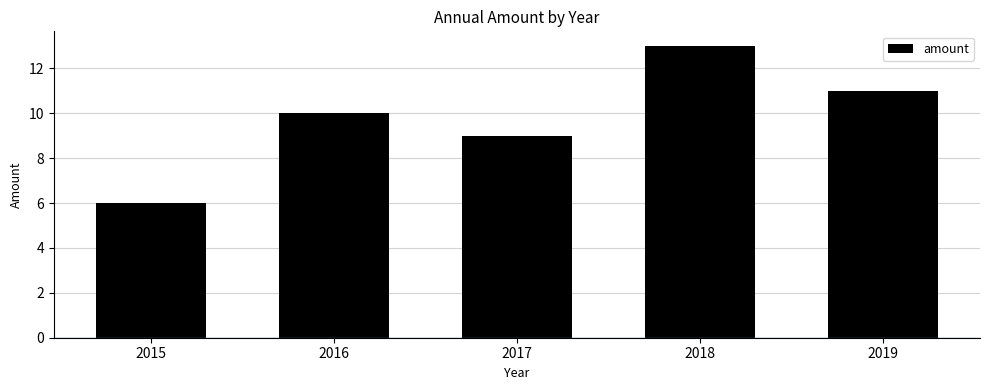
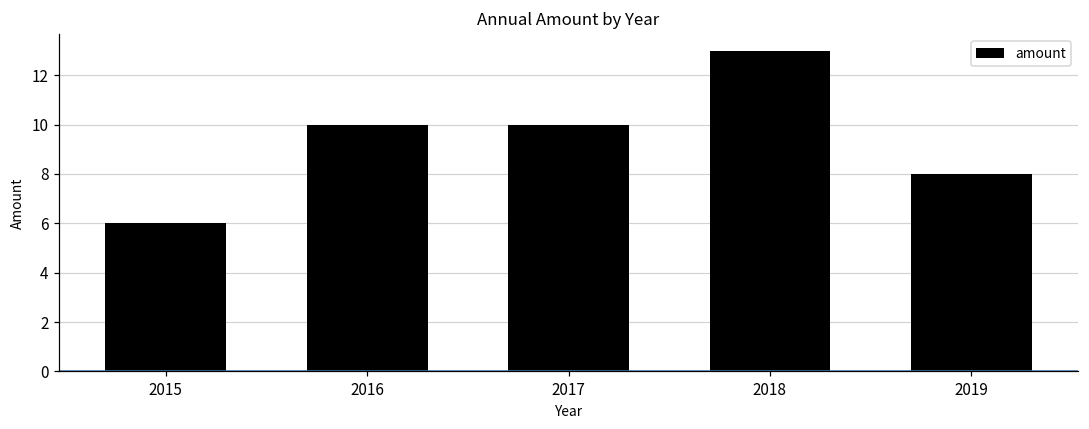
2017: 9 -> 10
2019: 11 -> 8
